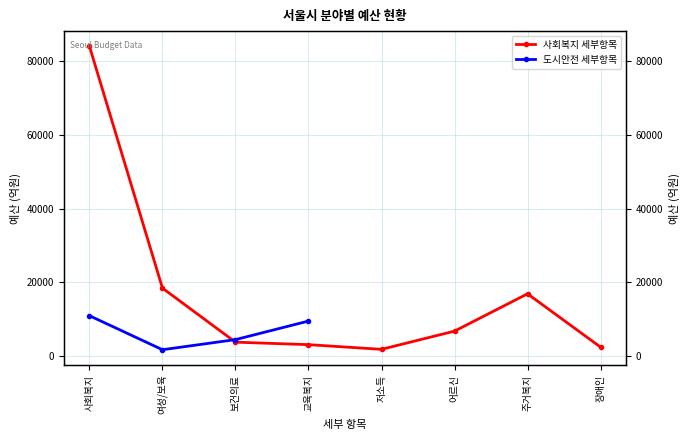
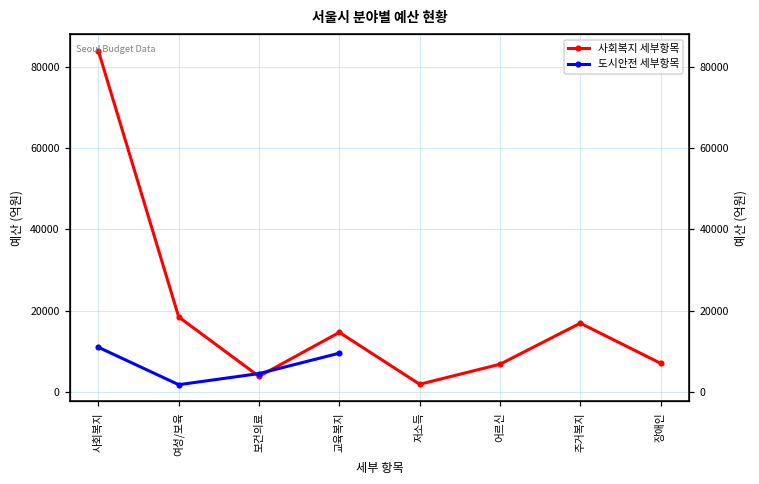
사회복지 세부항목, 교육복지: 3000 -> 15000
사회복지 세부항목, 장애인: 3000 -> 7000
